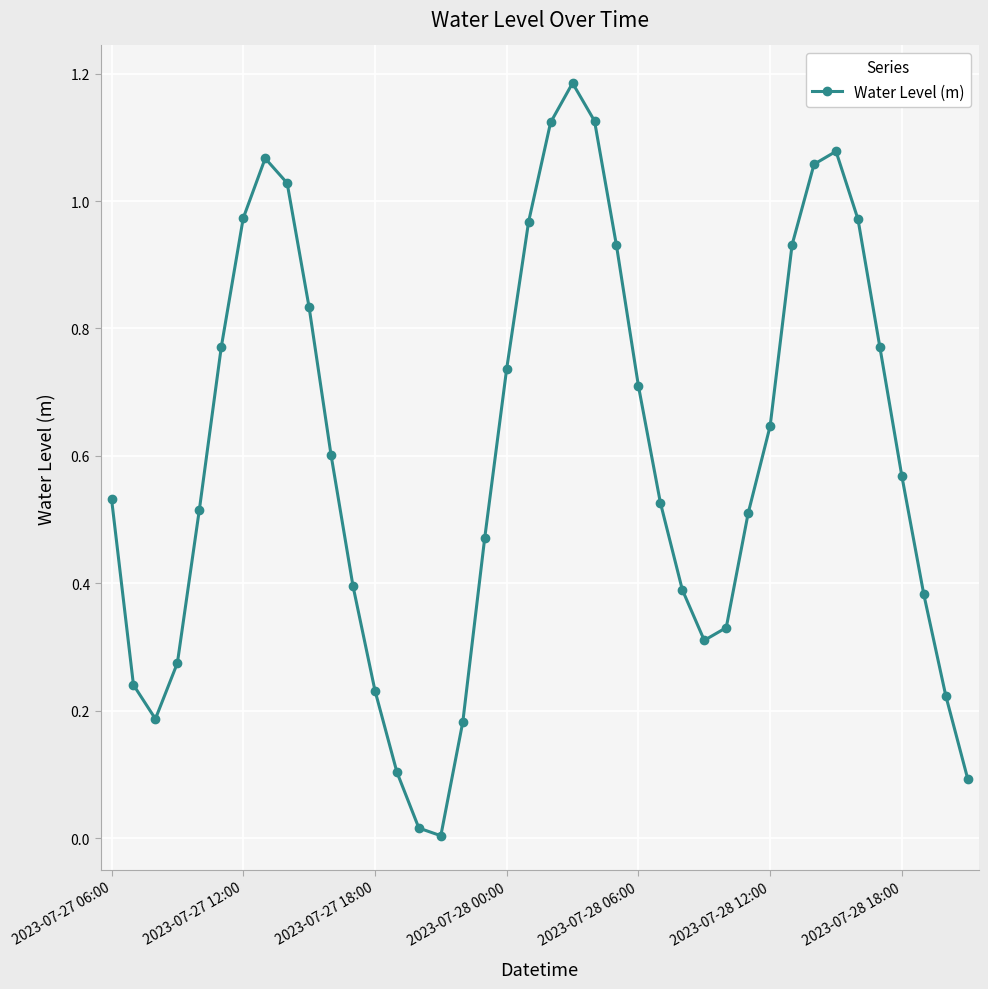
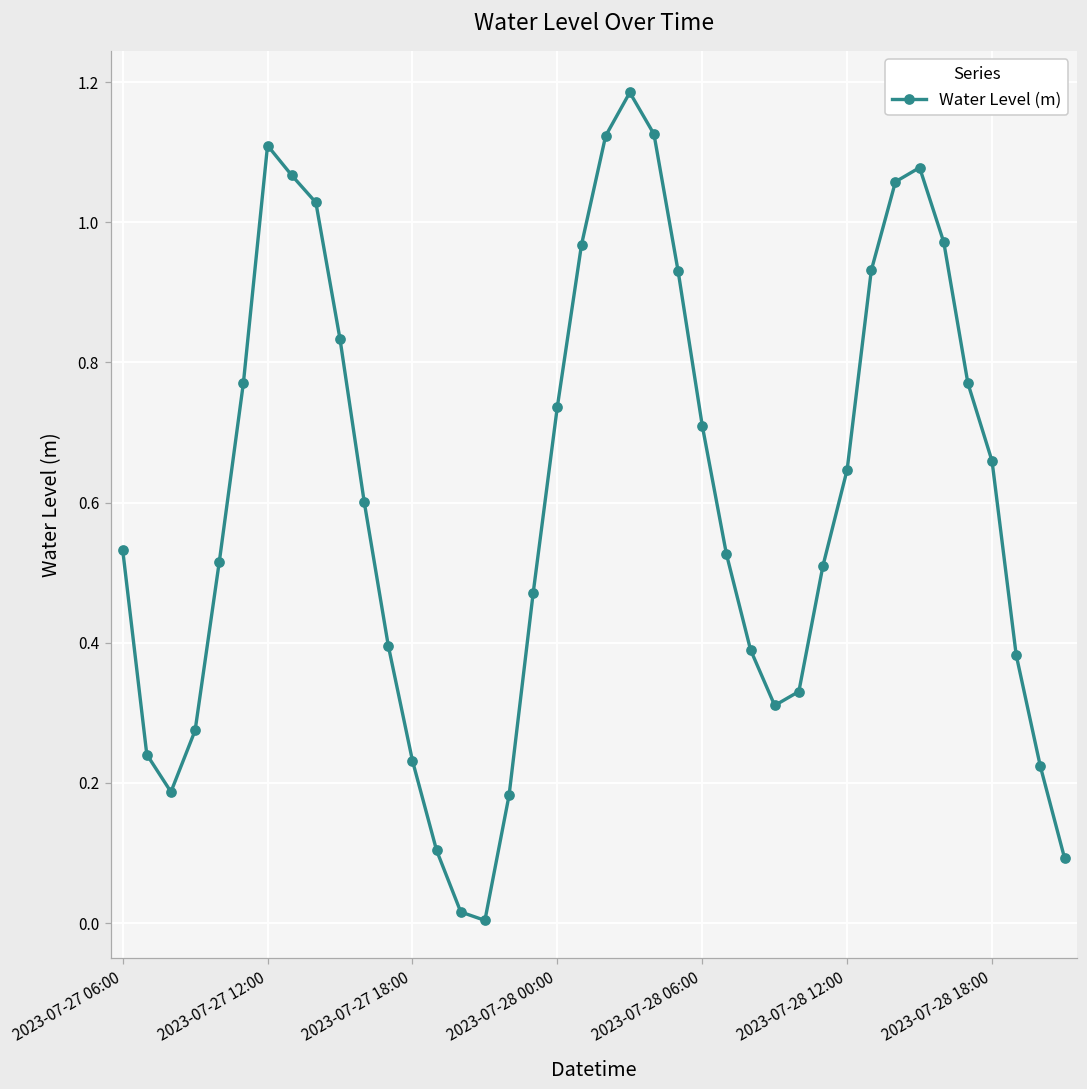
2023-07-27 12:00: 0.97 -> 1.11
2023-07-28 18:00: 0.57 -> 0.66
